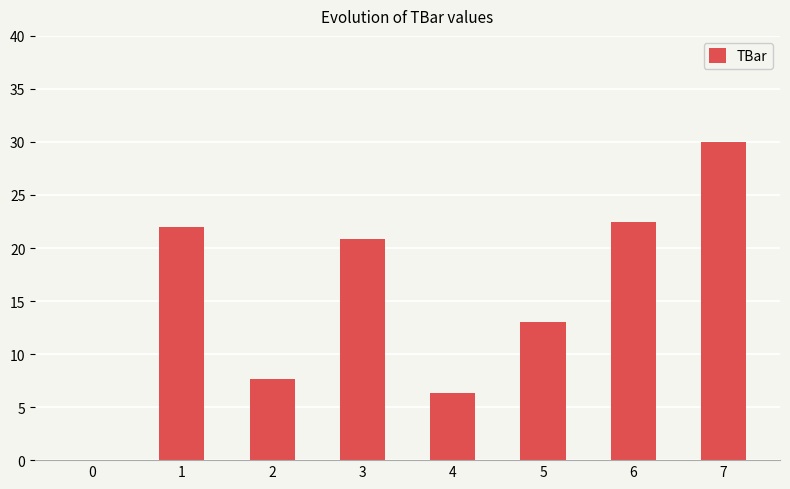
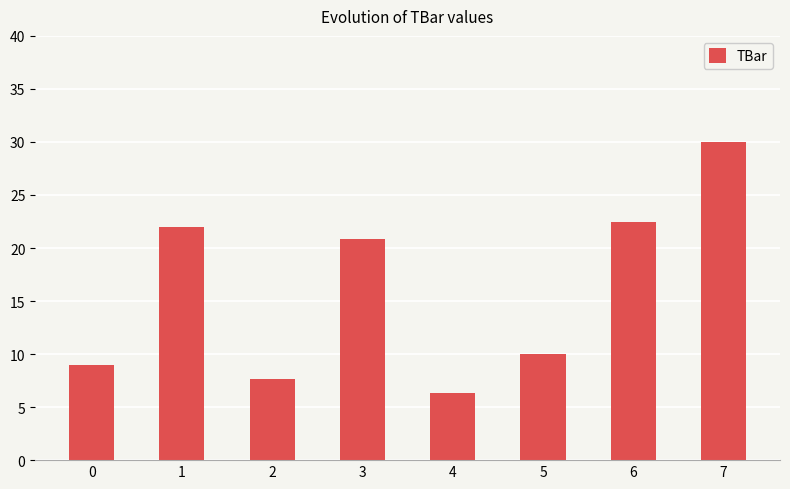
0: 0 -> 9
5: 13 -> 10
